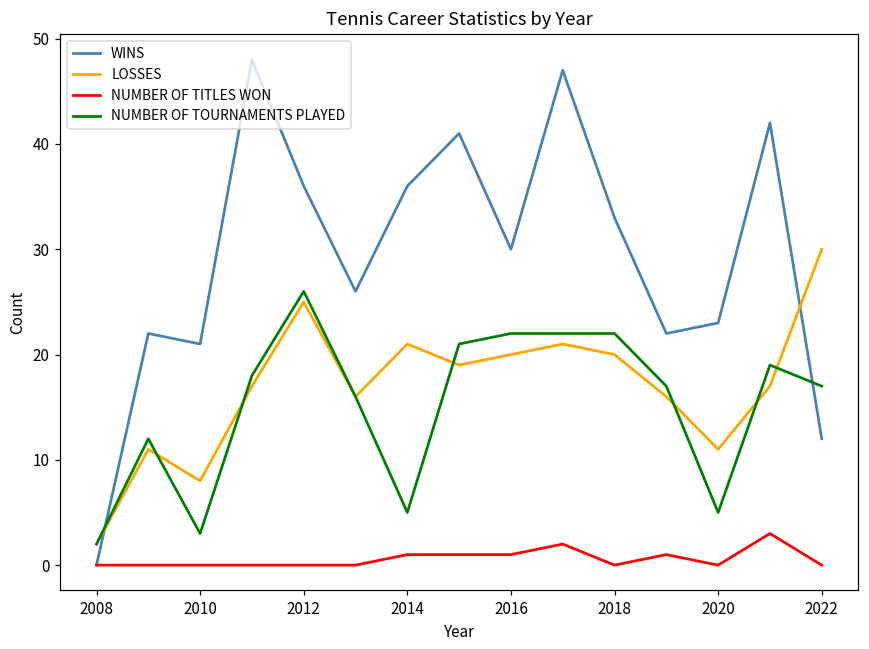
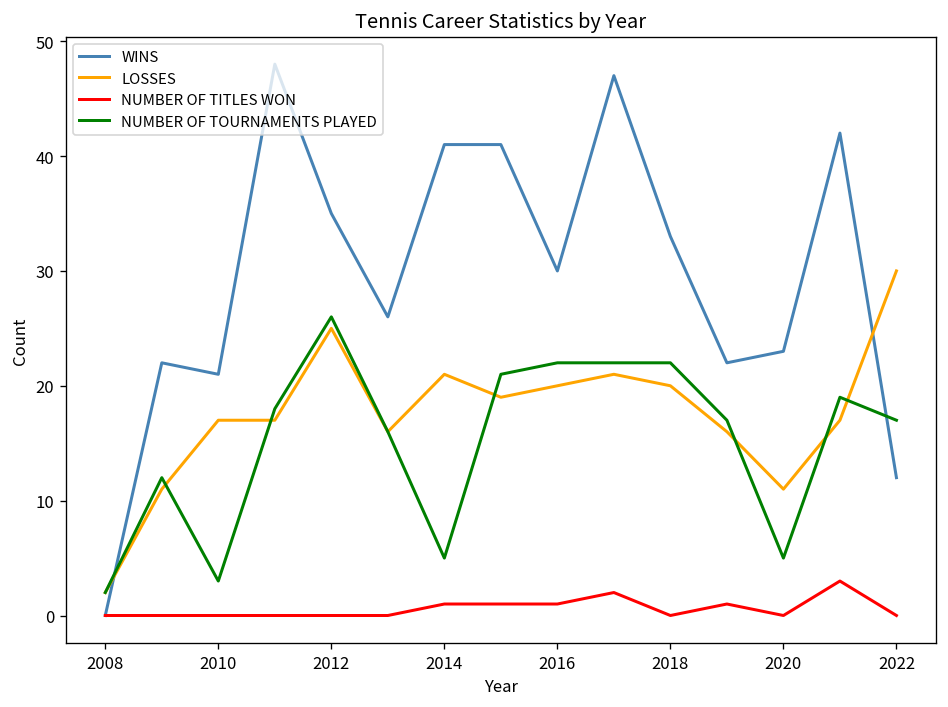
LOSSES, 2010: 8 -> 17
WINS, 2012: 36 -> 35
WINS, 2014: 36 -> 41
